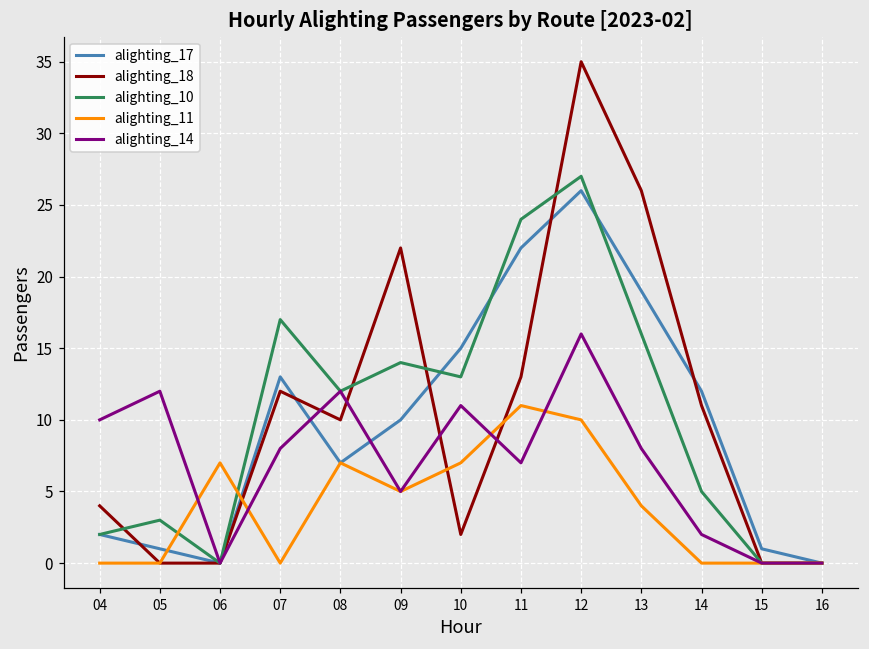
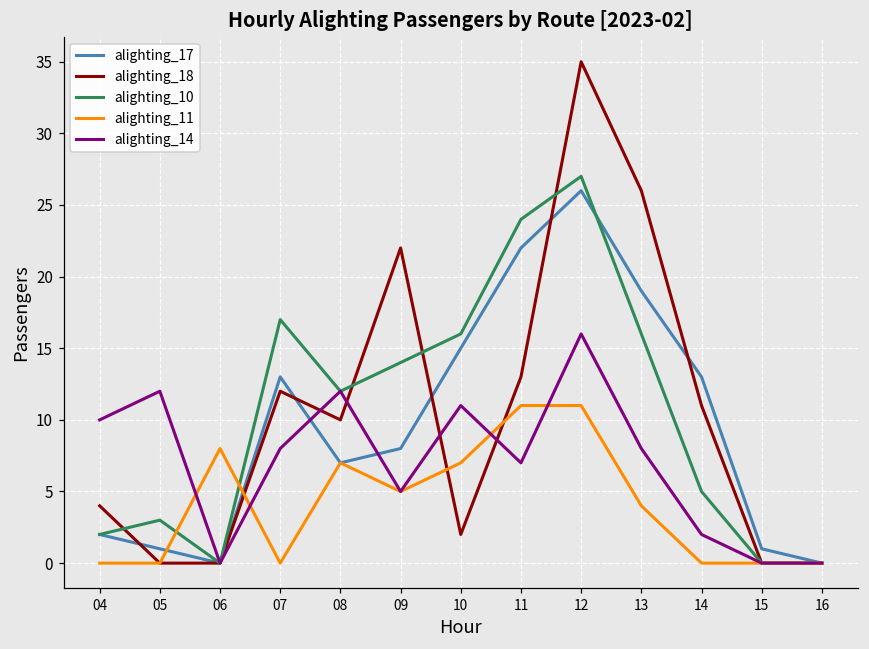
alighting_11, 06: 7 -> 8
alighting_17, 09: 10 -> 8
alighting_10, 10: 13 -> 16
alighting_11, 12: 10 -> 11
alighting_17, 14: 12 -> 13
